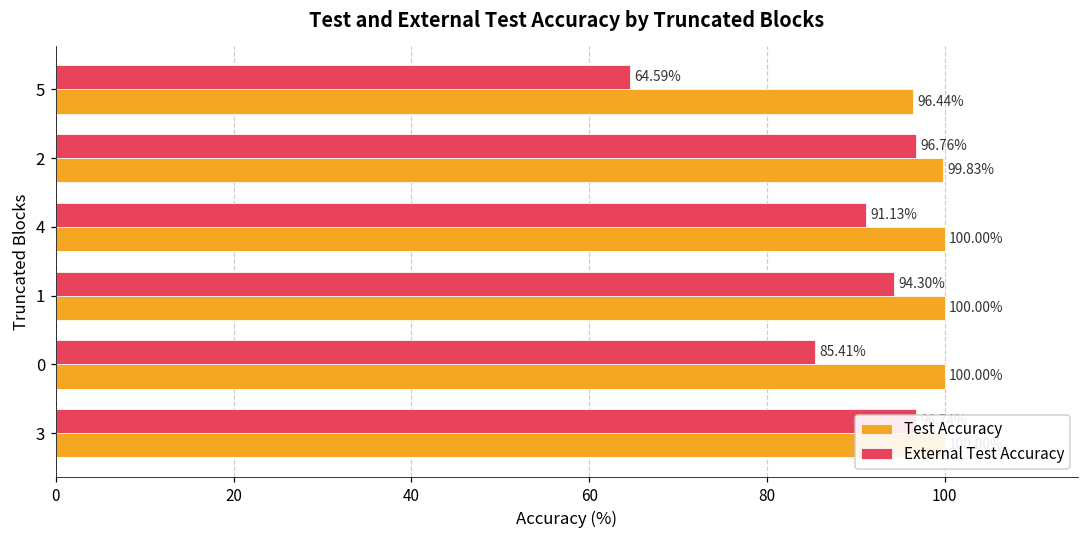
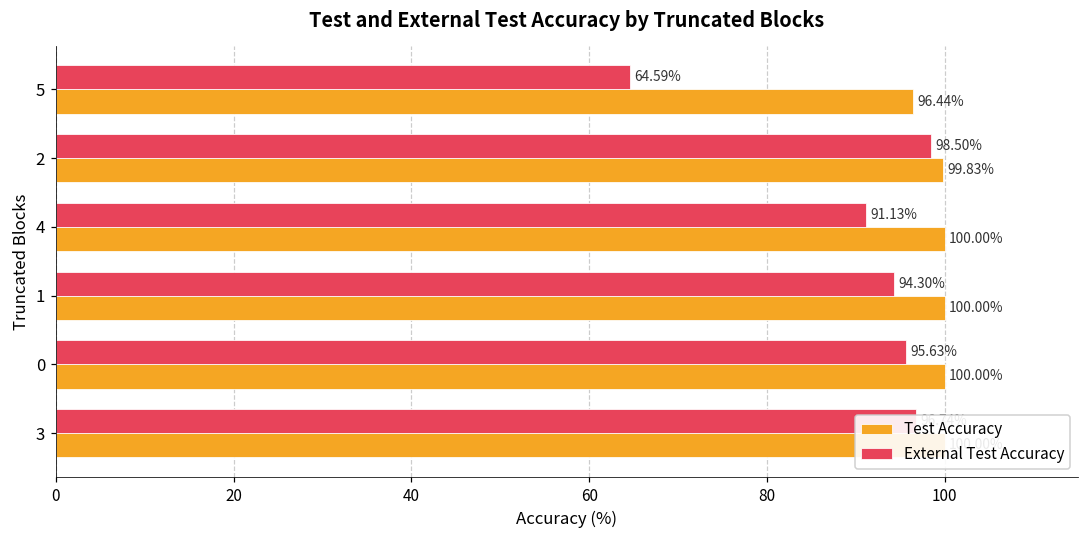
External Test Accuracy, 2: 96.76% -> 98.50%
External Test Accuracy, 0: 85.41% -> 95.63%
